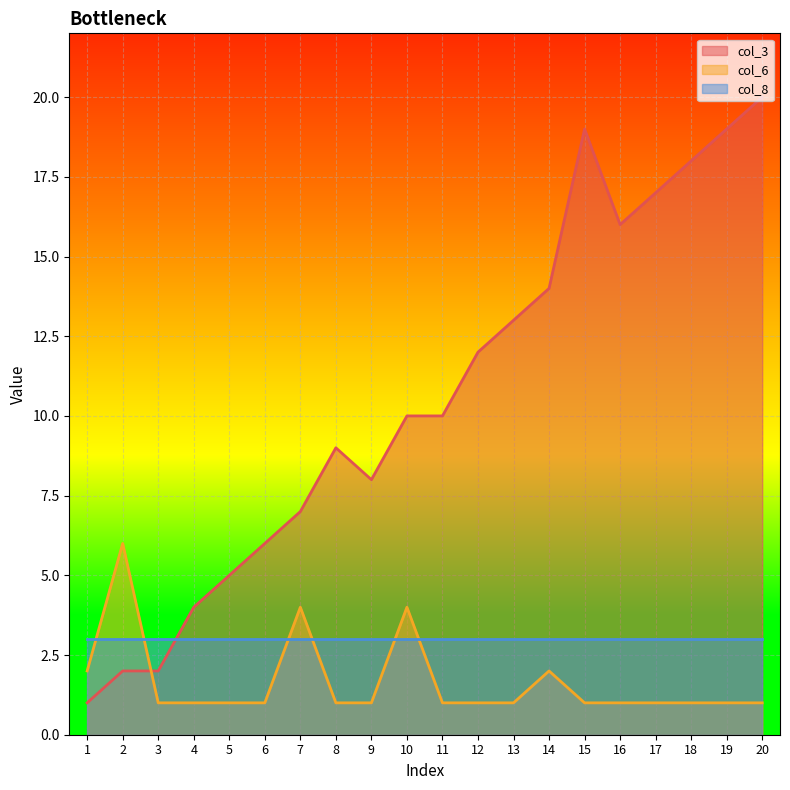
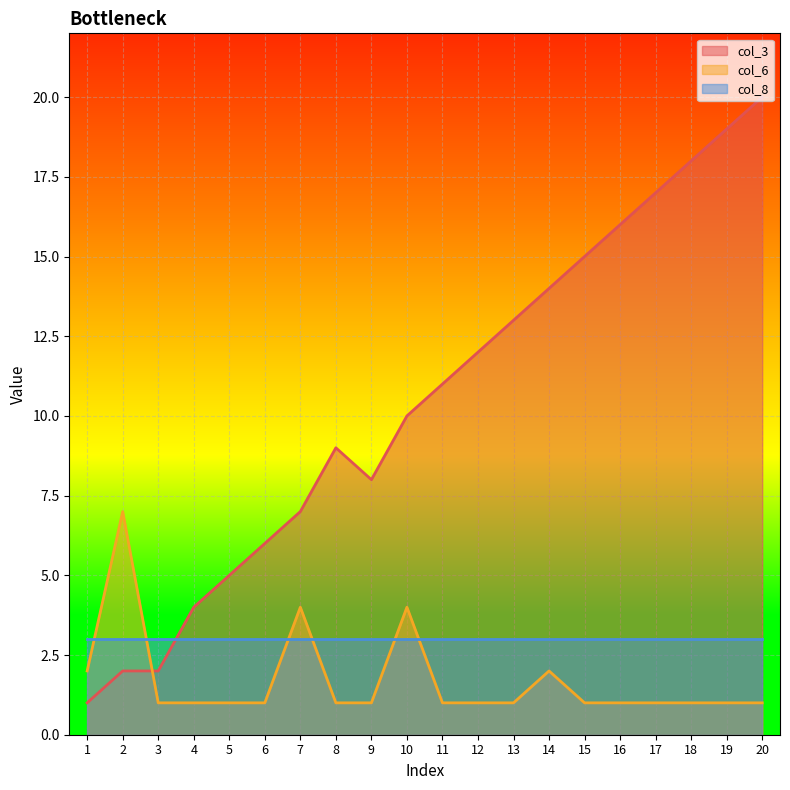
col_6, 2: 6 -> 7
col_3, 11: 10 -> 11
col_3, 15: 19 -> 15
